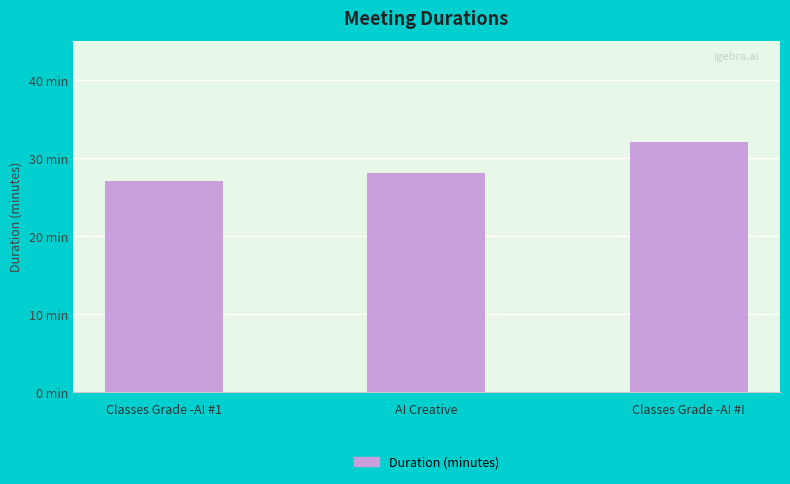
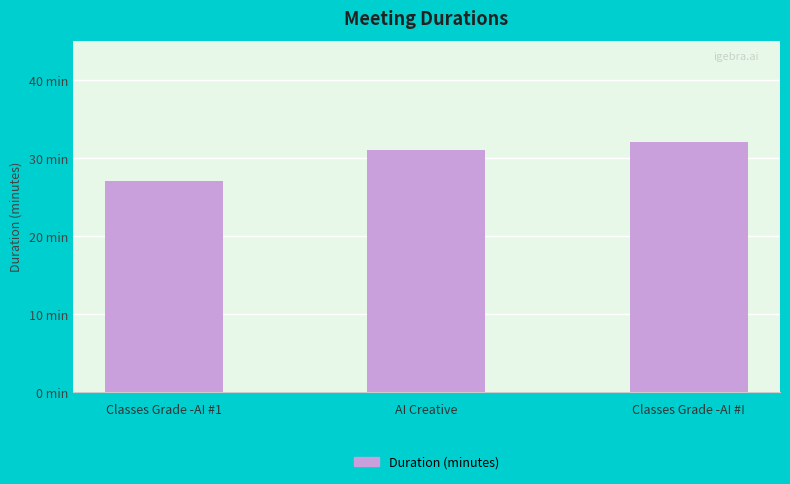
AI Creative: 28 min -> 31 min
